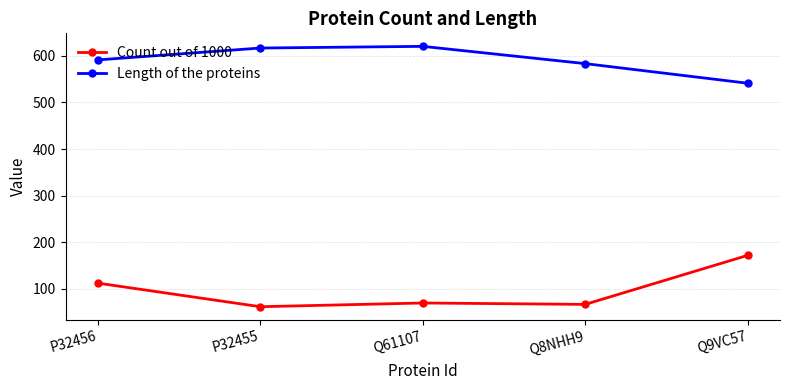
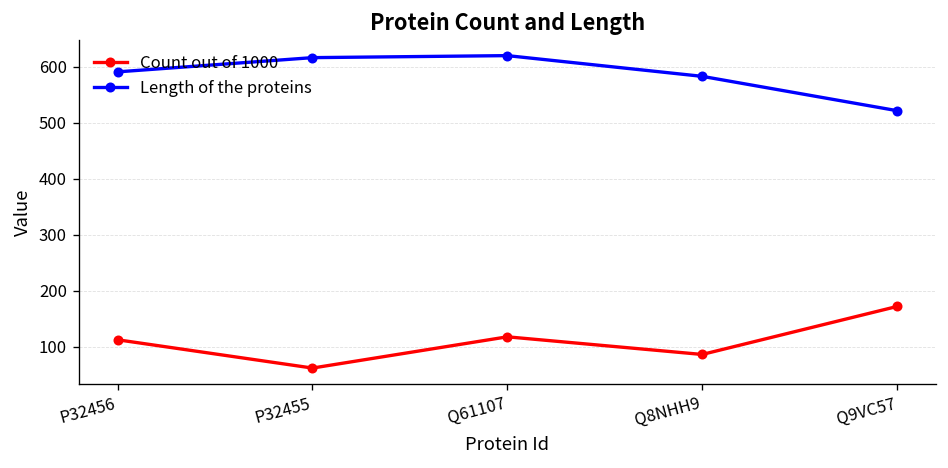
Count out of 1000, Q61107: 70 -> 120
Count out of 1000, Q8NHH9: 70 -> 90
Length of the proteins, Q9VC57: 540 -> 520
